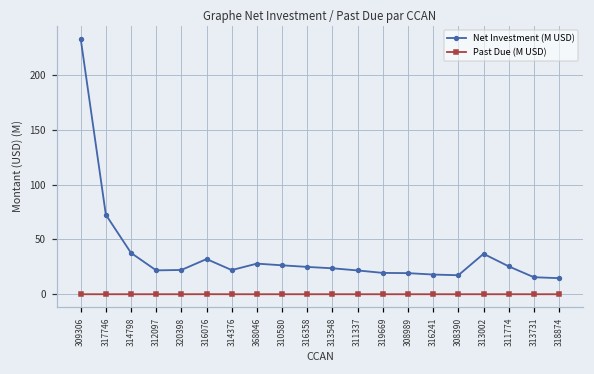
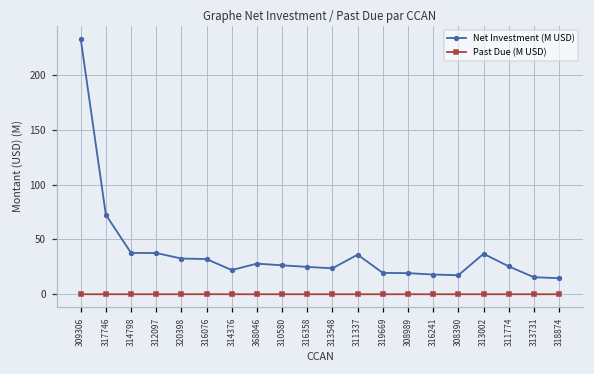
Net Investment (M USD), 312097: 20 -> 40
Net Investment (M USD), 320398: 20 -> 30
Net Investment (M USD), 311337: 20 -> 40
